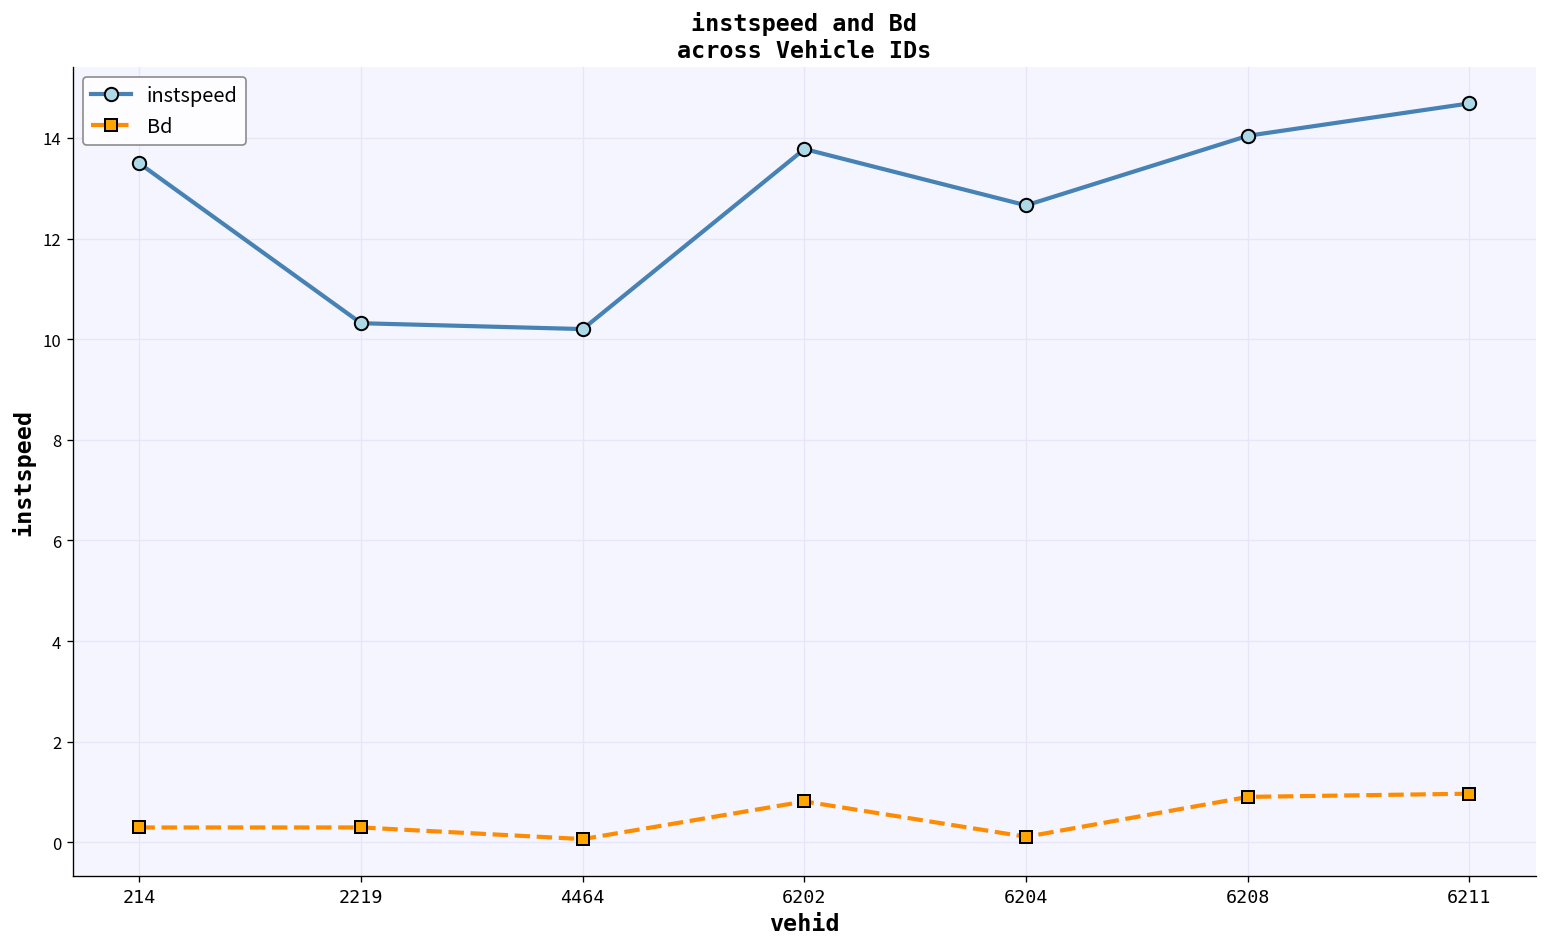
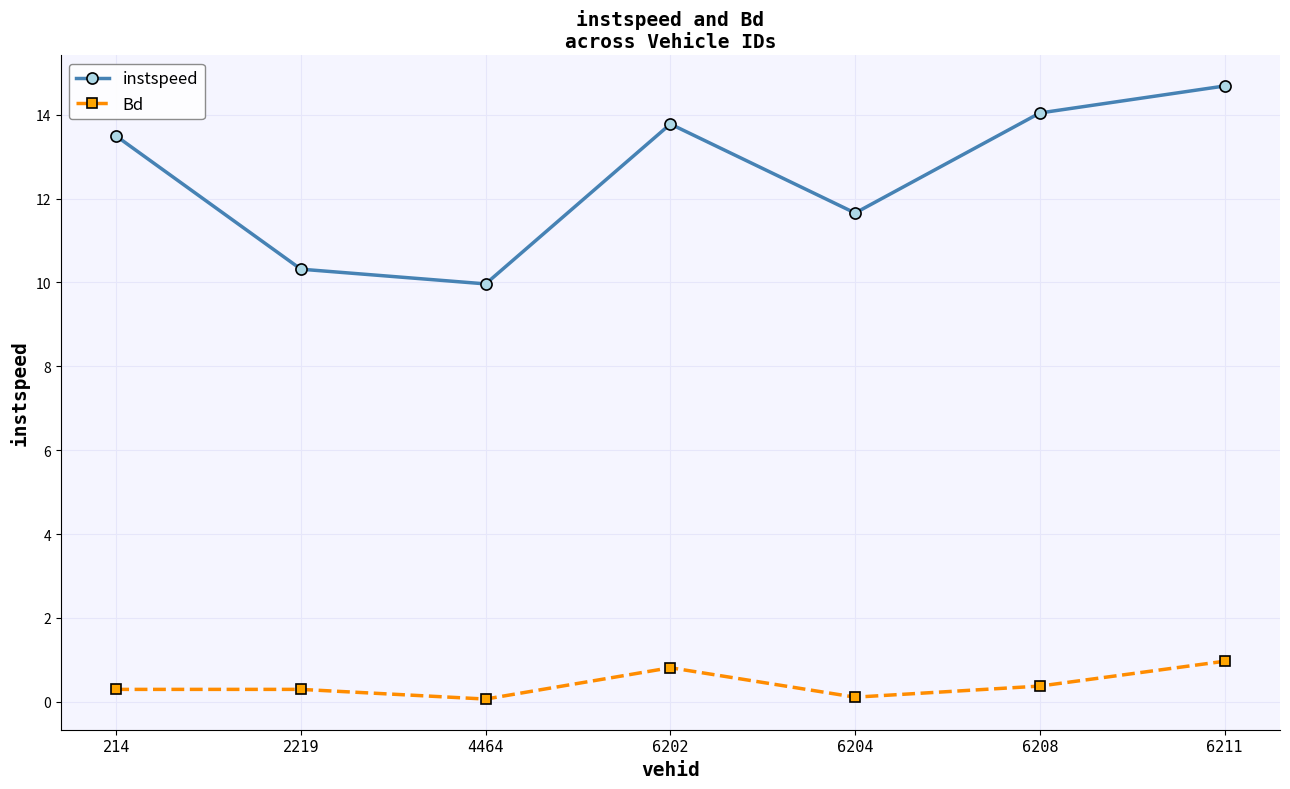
instspeed, 4464: 10.2 -> 10.0
instspeed, 6204: 12.7 -> 11.7
Bd, 6208: 0.9 -> 0.4
